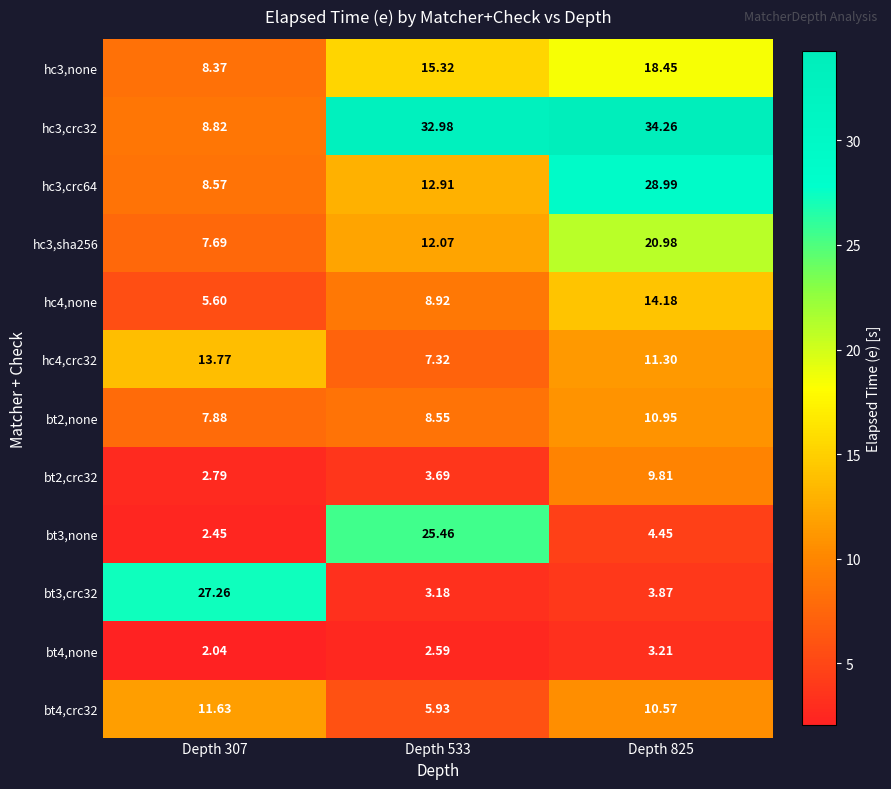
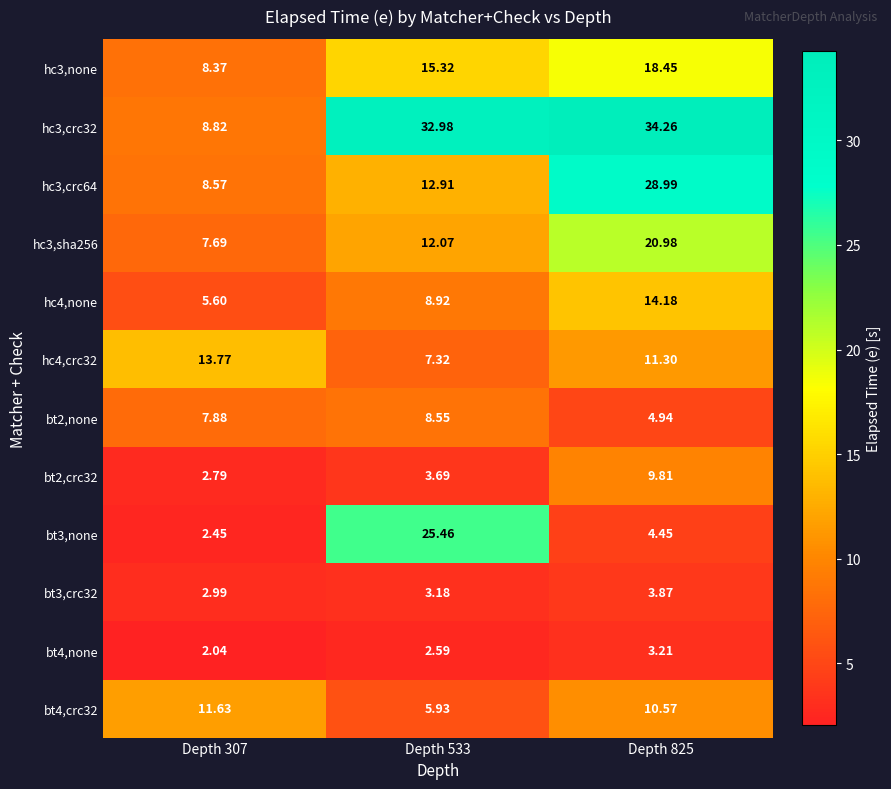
bt2,none, Depth 825: 10.95 -> 4.94
bt3,crc32, Depth 307: 27.26 -> 2.99
